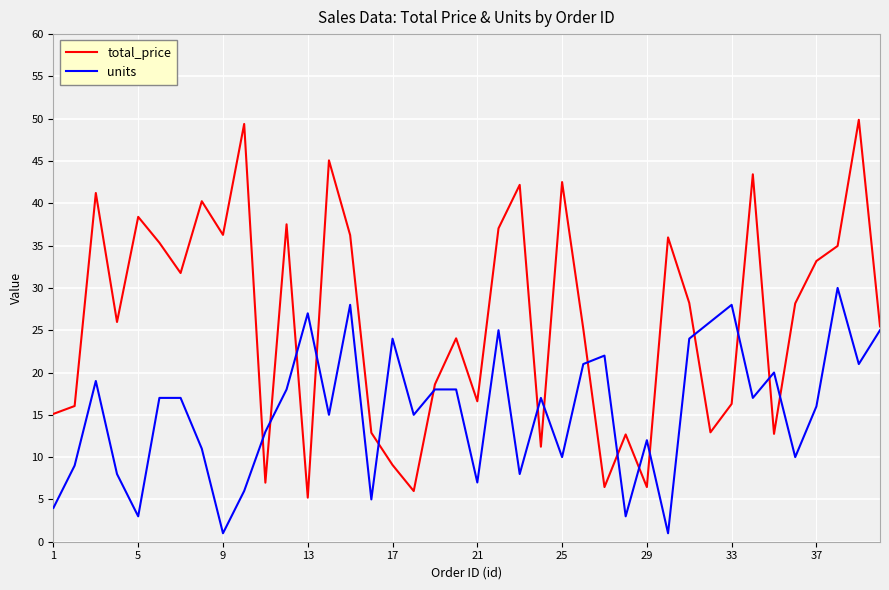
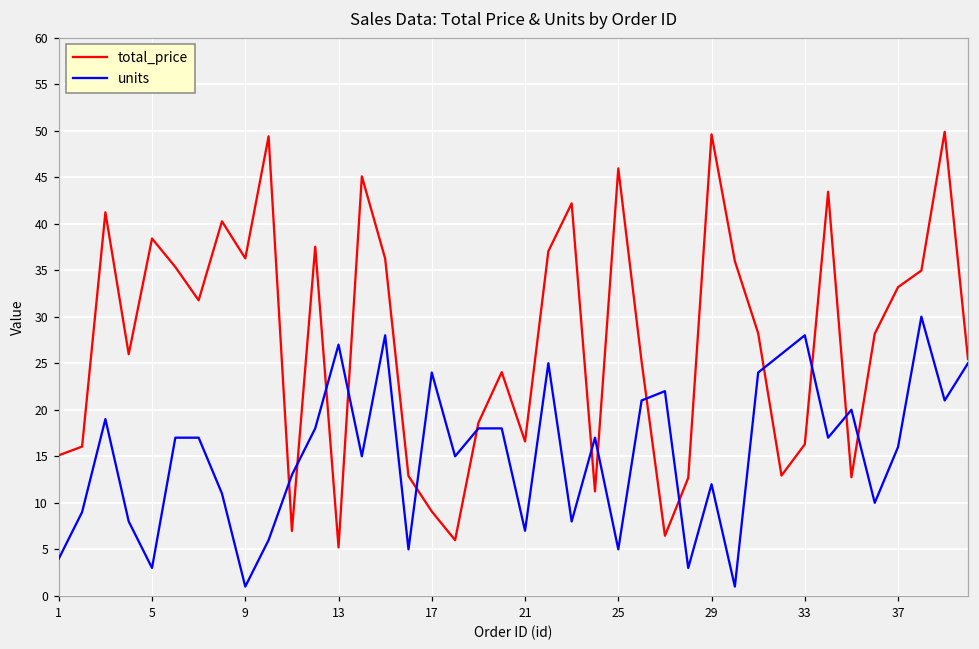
total_price, 25: 43 -> 46
units, 25: 10 -> 5
total_price, 29: 6 -> 50
